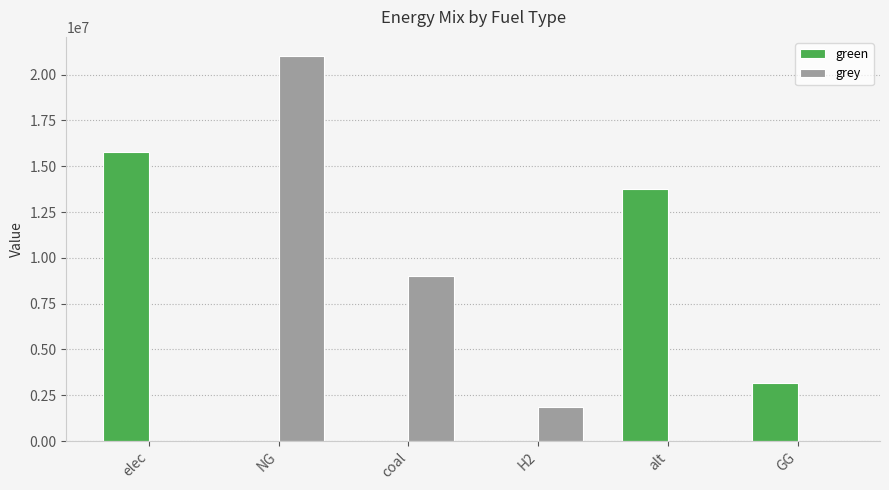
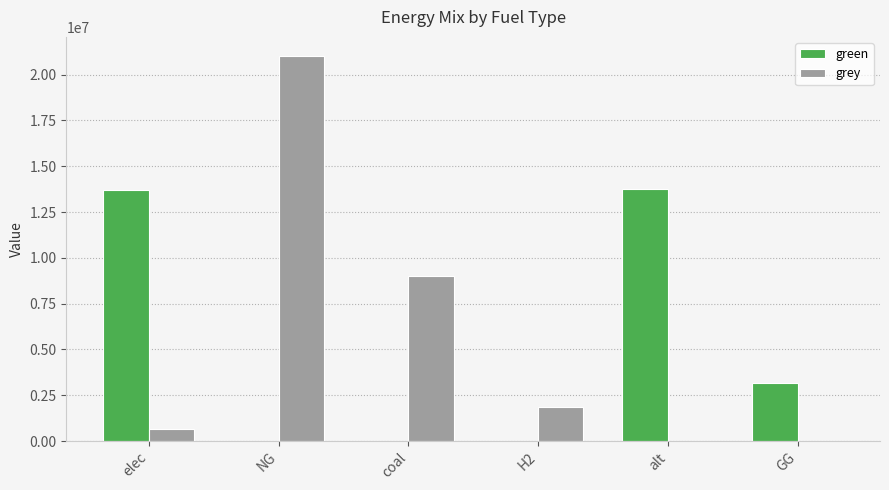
green, elec: 15800000 -> 13700000
grey, elec: 0 -> 600000
